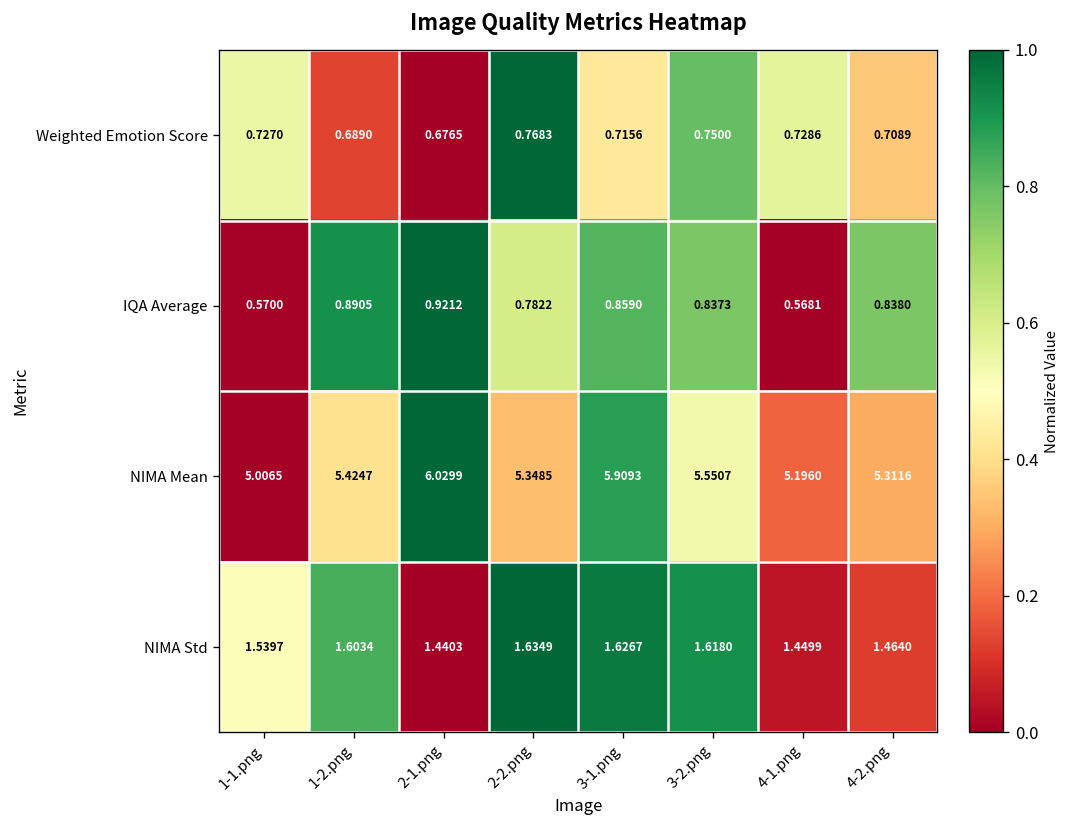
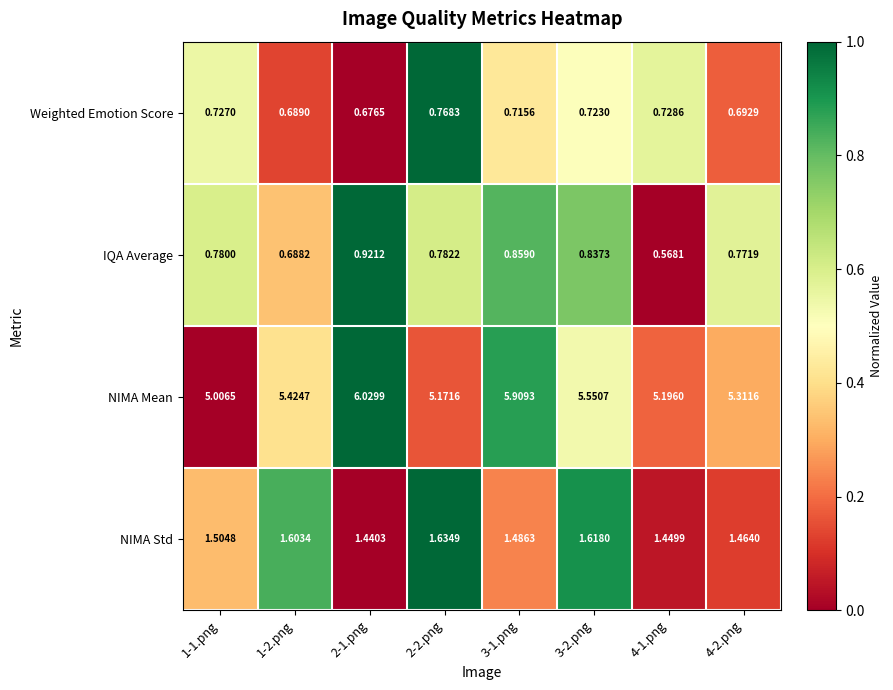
Weighted Emotion Score, 3-2.png: 0.7500 -> 0.7230
Weighted Emotion Score, 4-2.png: 0.7089 -> 0.6929
IQA Average, 1-1.png: 0.5700 -> 0.7800
IQA Average, 1-2.png: 0.8905 -> 0.6882
IQA Average, 4-2.png: 0.8380 -> 0.7719
NIMA Mean, 2-2.png: 5.3485 -> 5.1716
NIMA Std, 1-1.png: 1.5397 -> 1.5048
NIMA Std, 3-1.png: 1.6267 -> 1.4863
